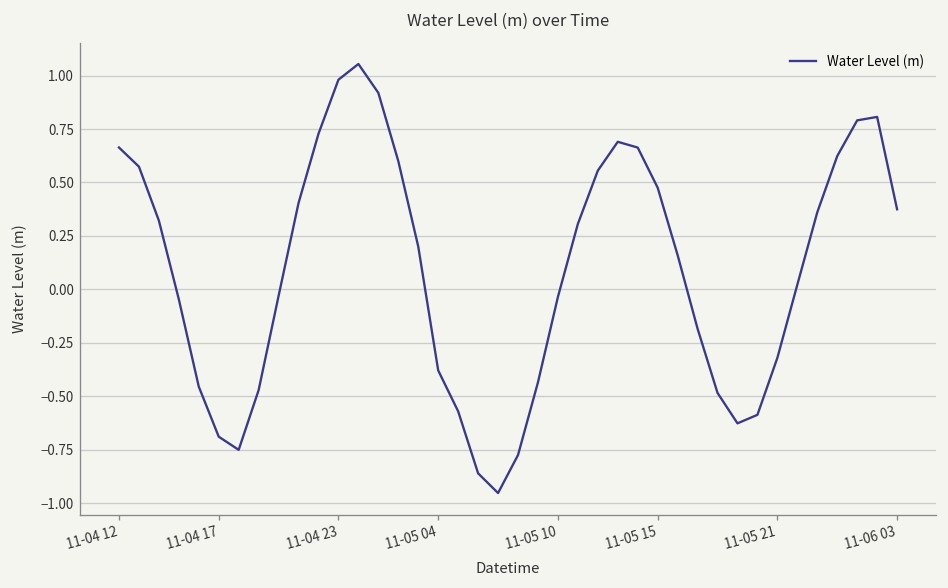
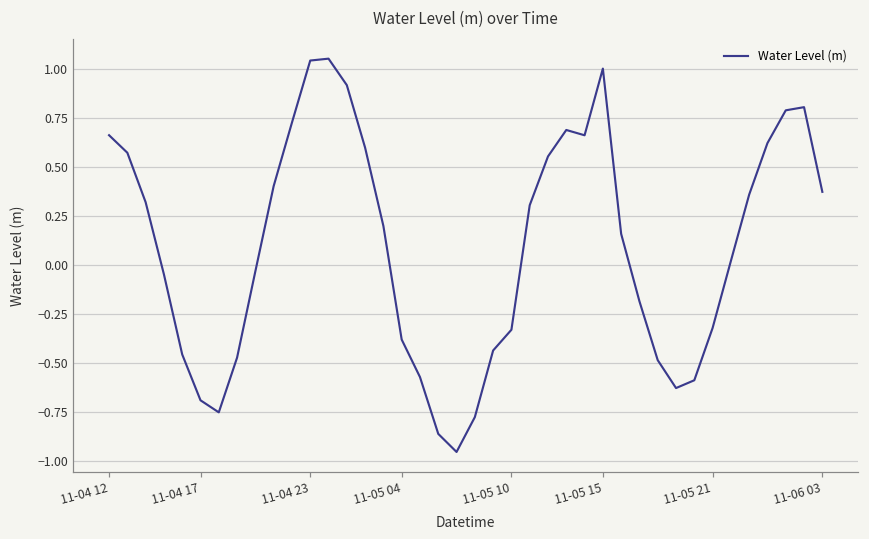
11-04 23: 0.98 -> 1.04
11-05 10: -0.04 -> -0.33
11-05 15: 0.48 -> 1.00
